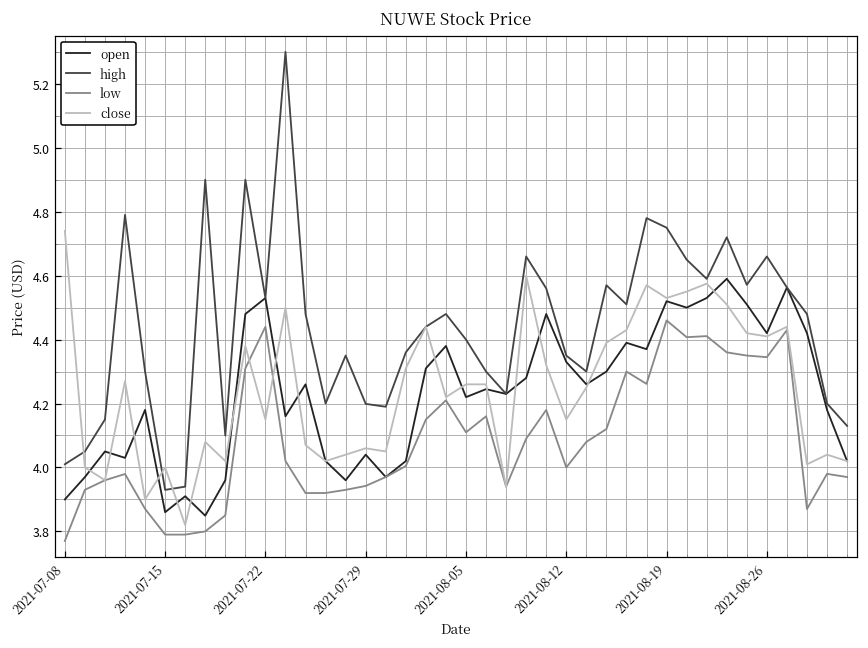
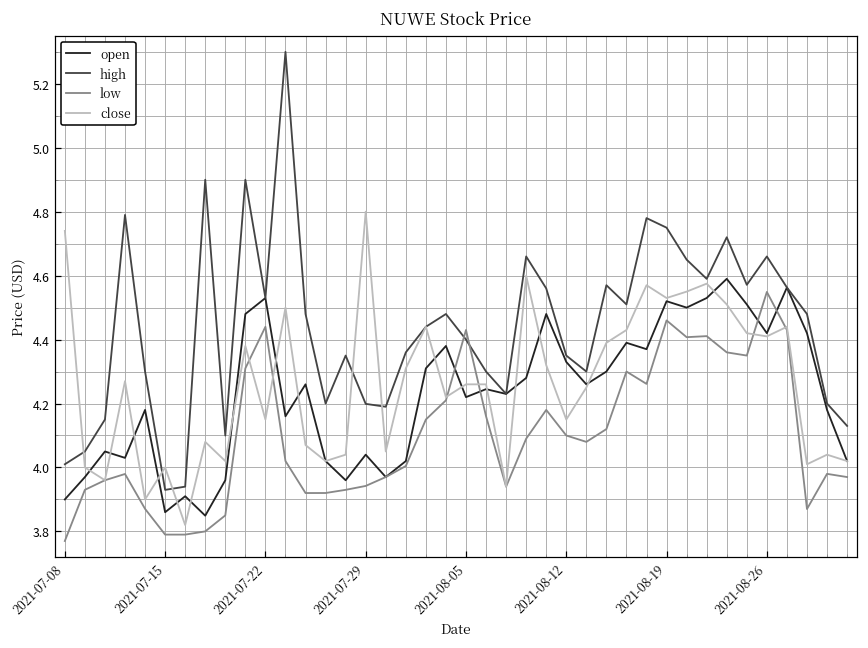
close, 2021-07-29: 4.06 -> 4.80
low, 2021-08-05: 4.11 -> 4.43
low, 2021-08-12: 4.0 -> 4.1
low, 2021-08-26: 4.35 -> 4.55
